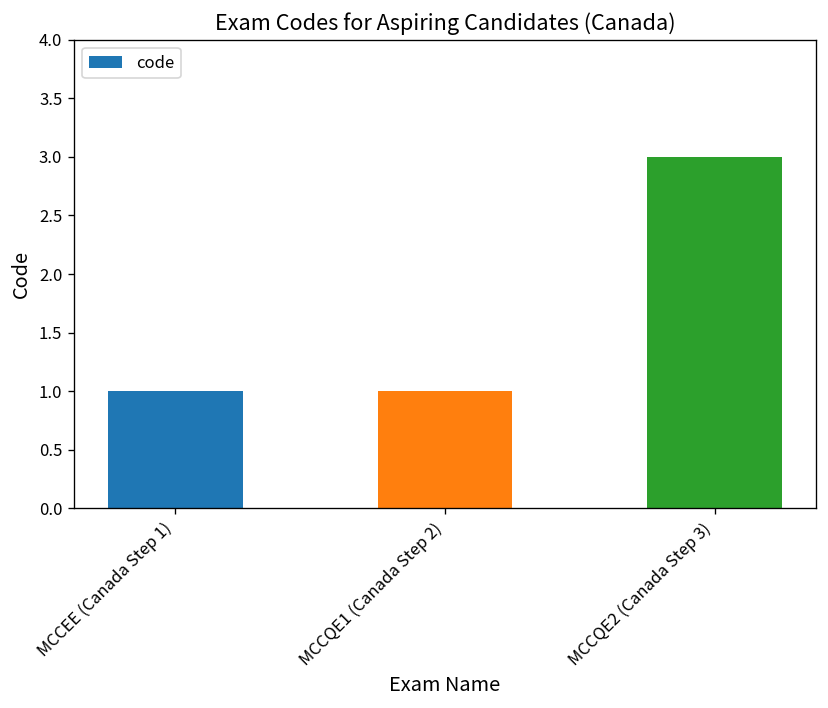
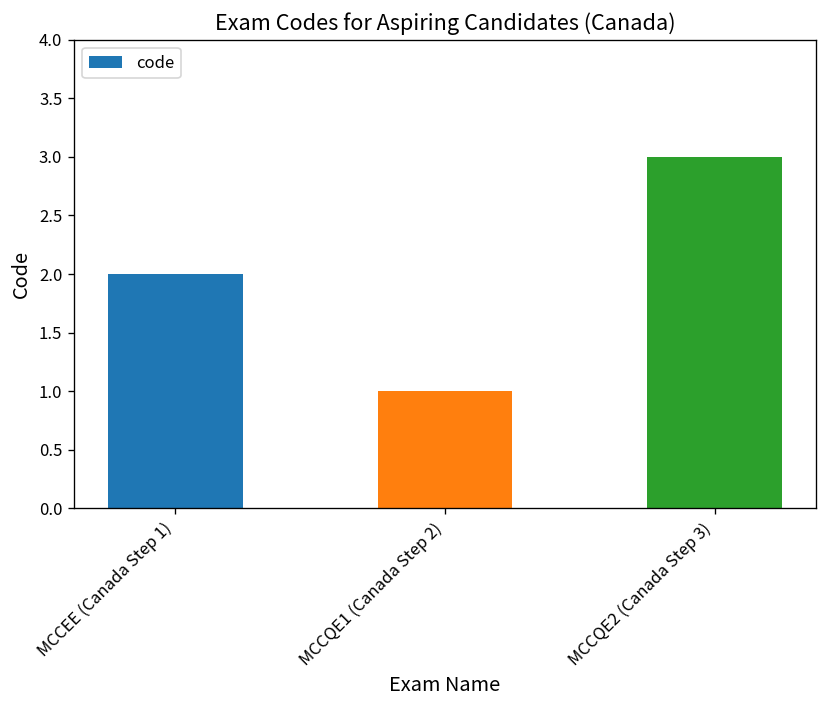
MCCEE (Canada Step 1): 1 -> 2
